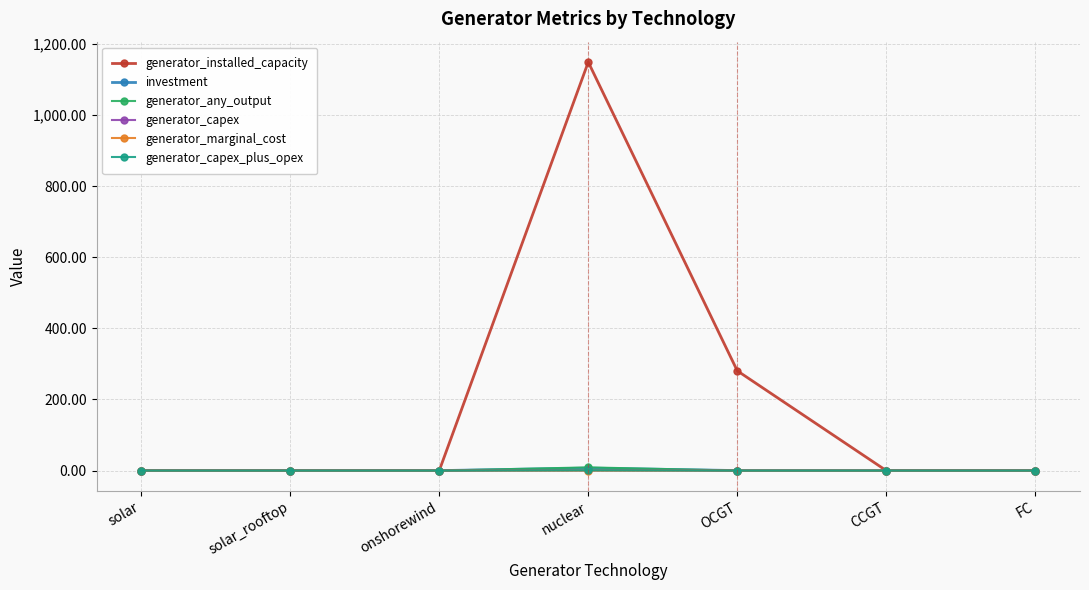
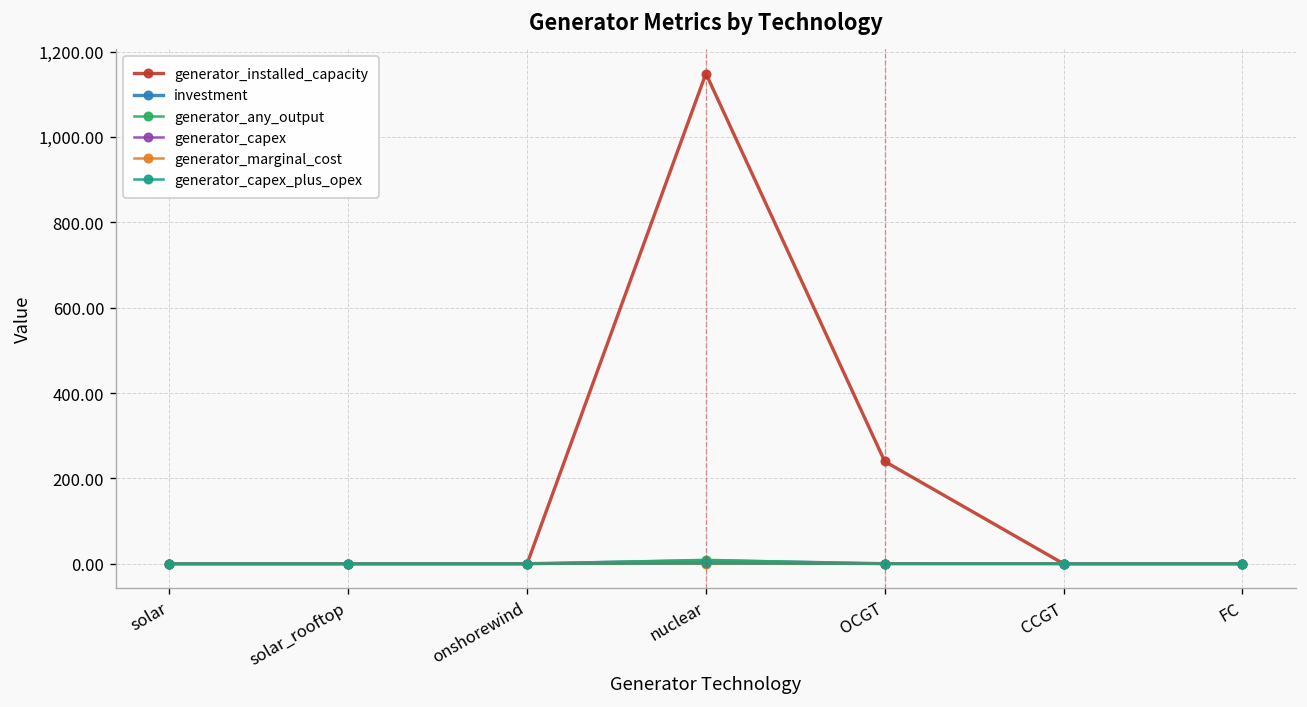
generator_installed_capacity, OCGT: 280 -> 240
